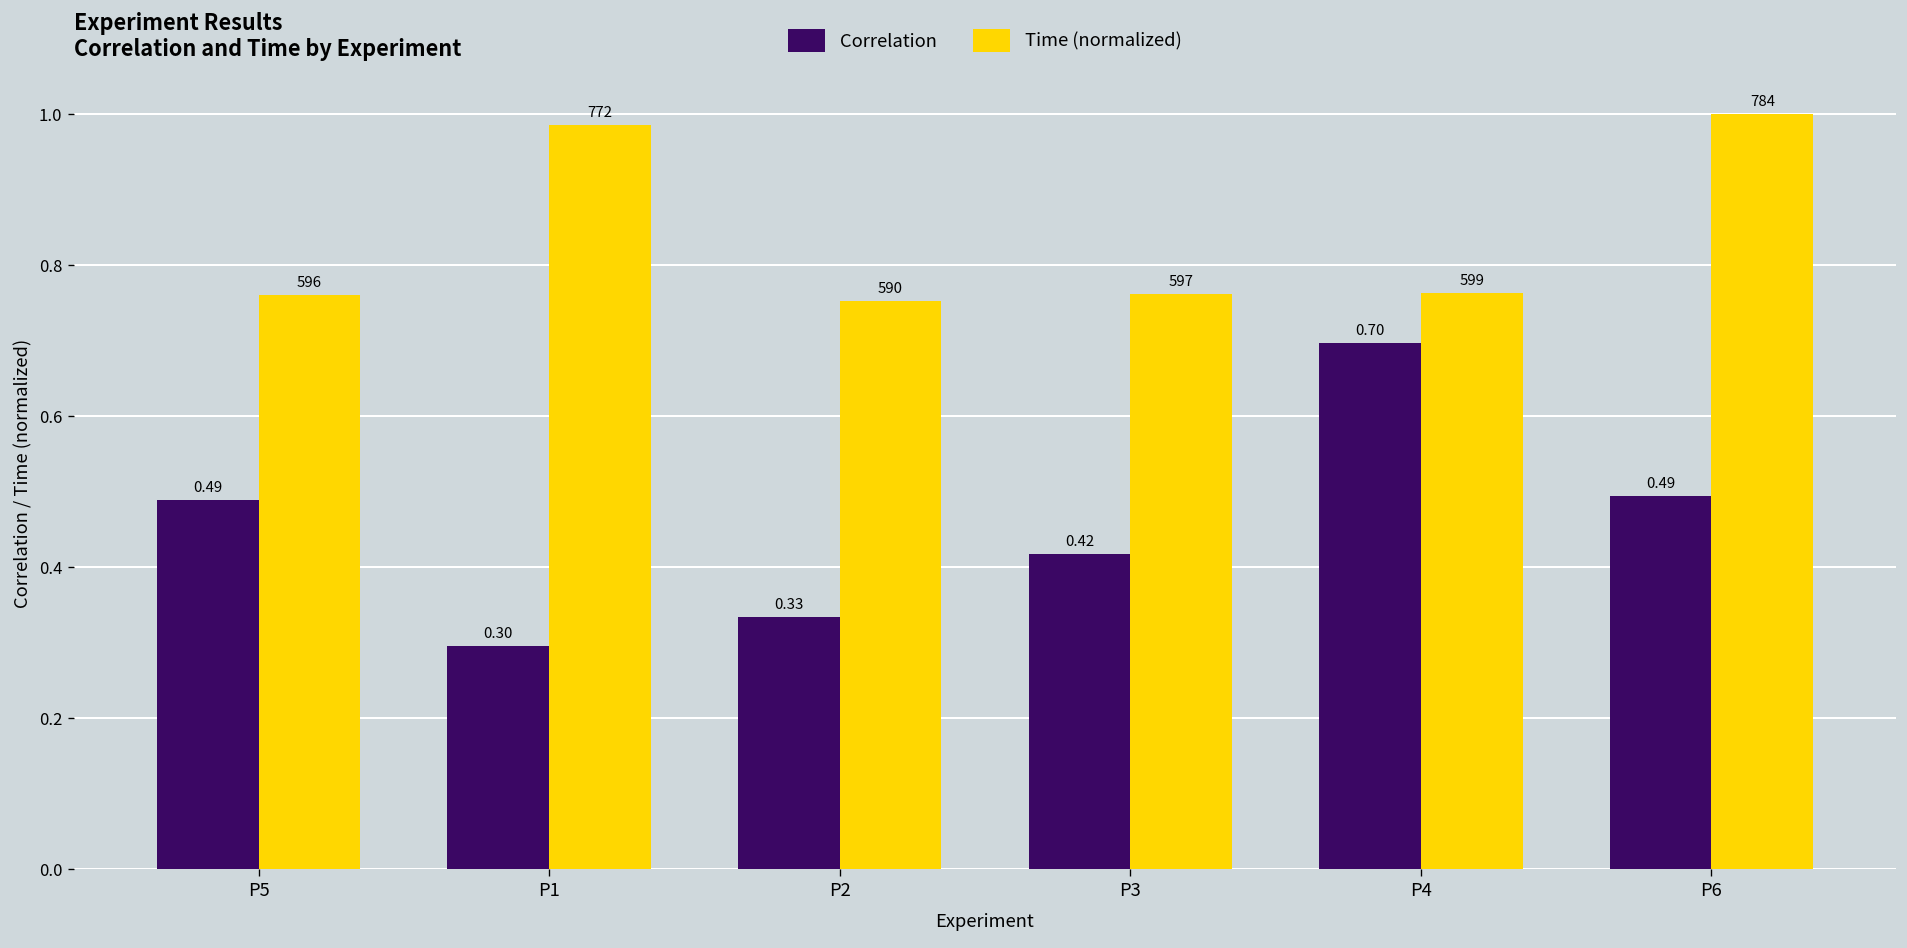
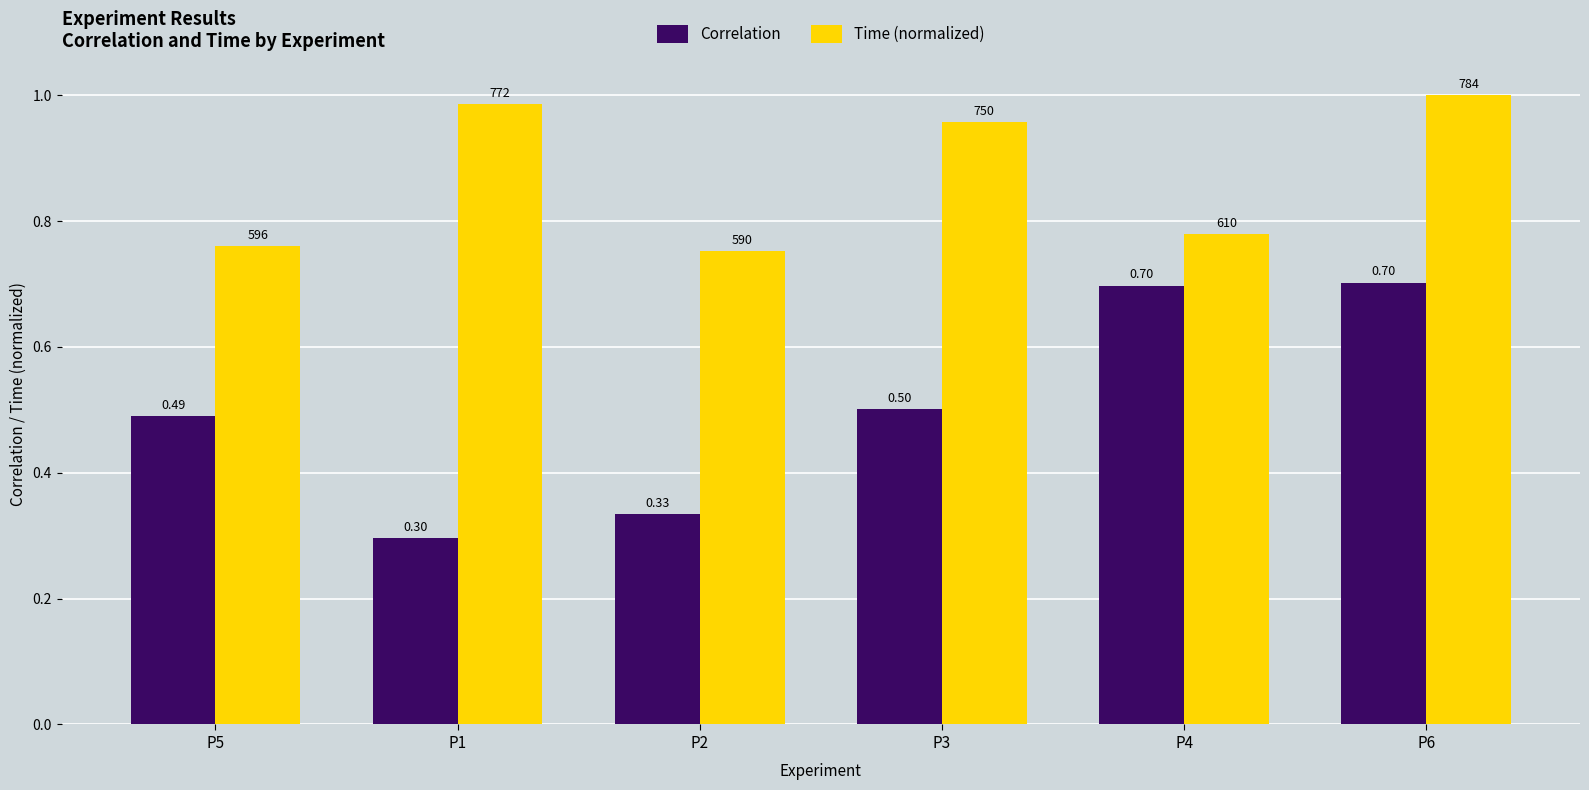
Correlation, P3: 0.42 -> 0.50
Time (normalized), P3: 597 -> 750
Time (normalized), P4: 599 -> 610
Correlation, P6: 0.49 -> 0.70
